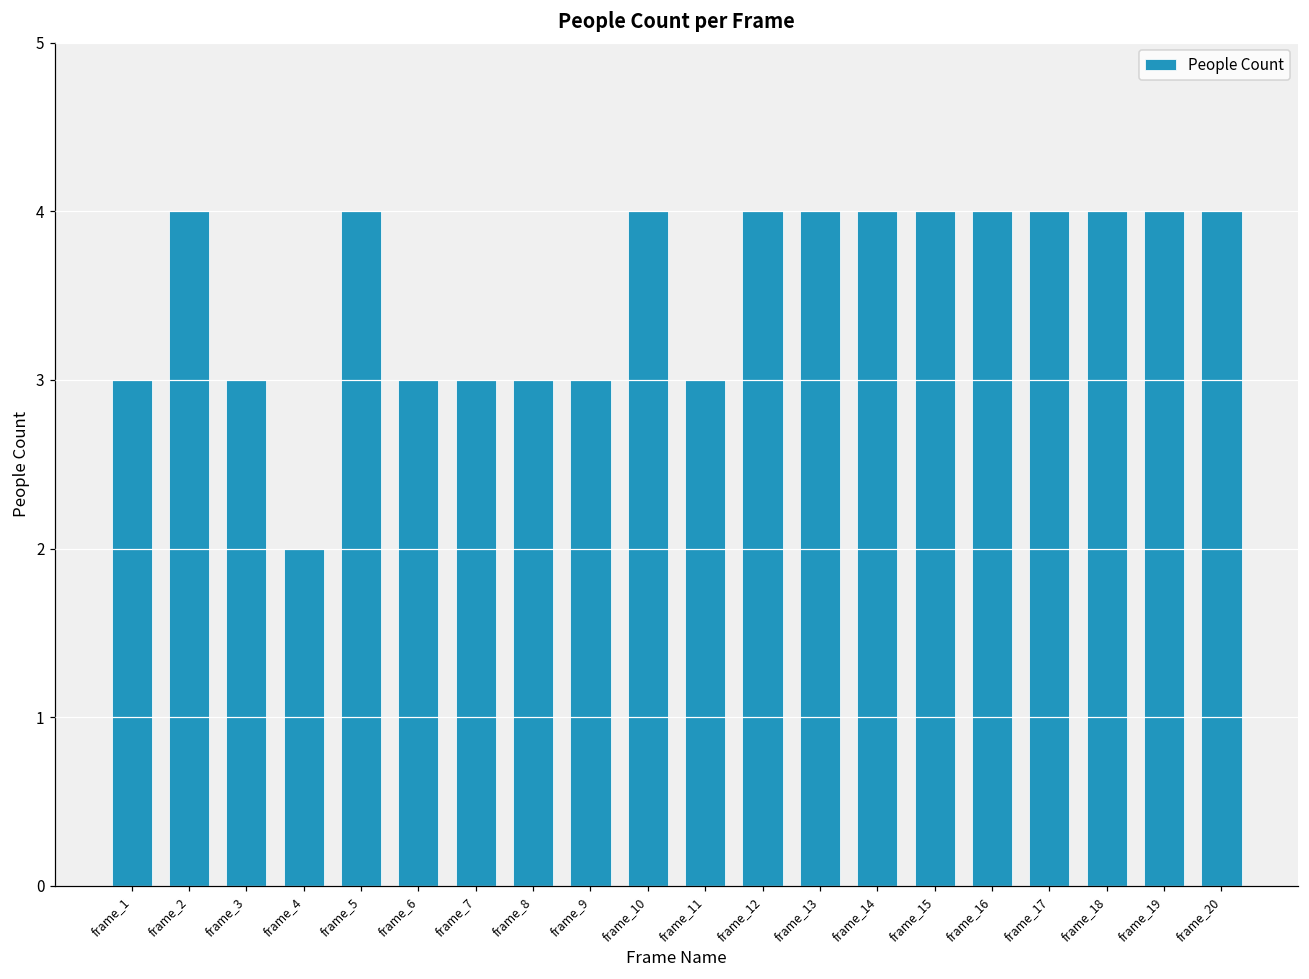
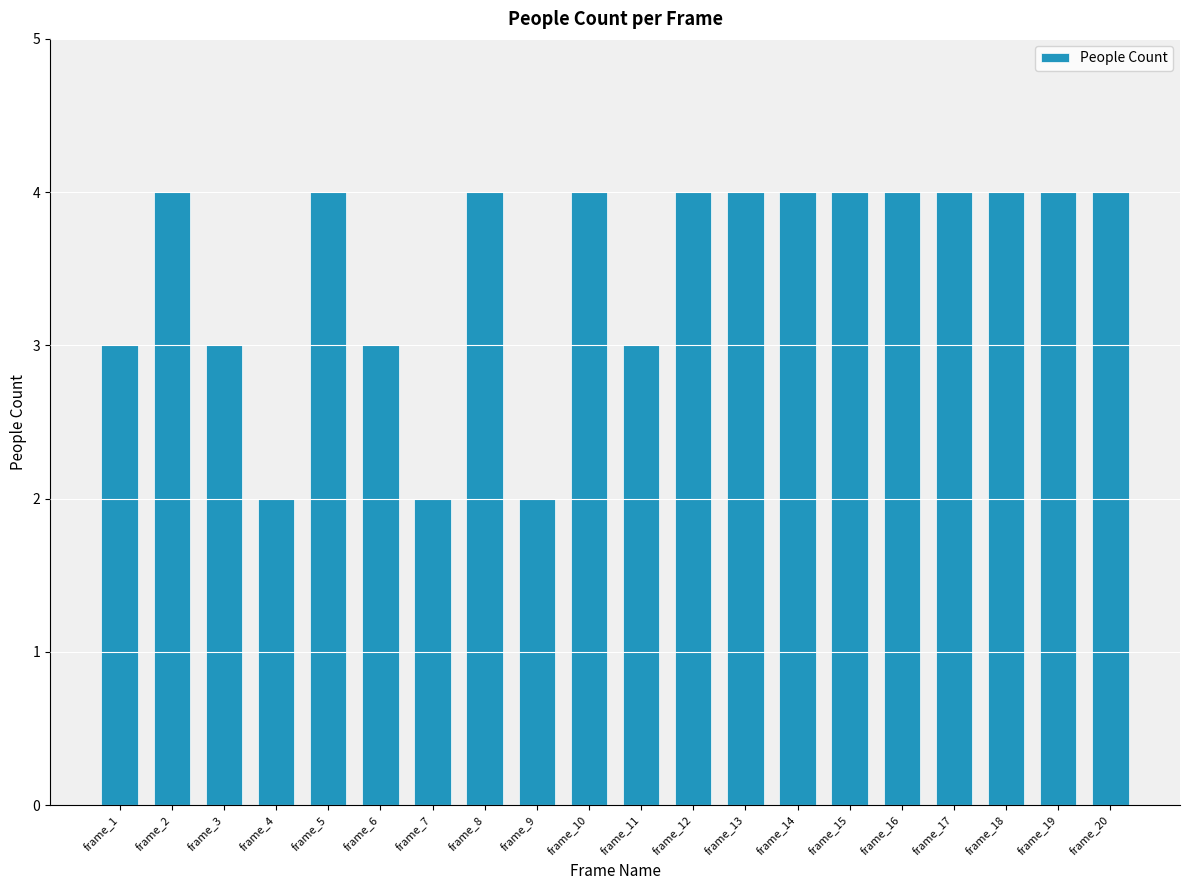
frame_7: 3 -> 2
frame_8: 3 -> 4
frame_9: 3 -> 2
